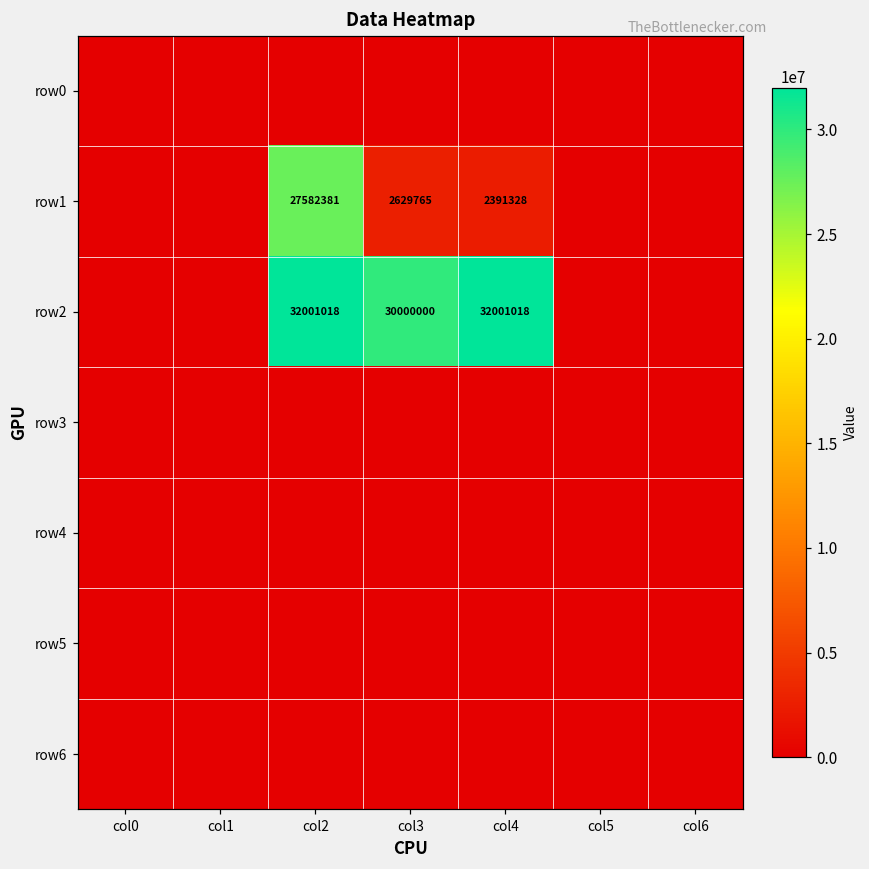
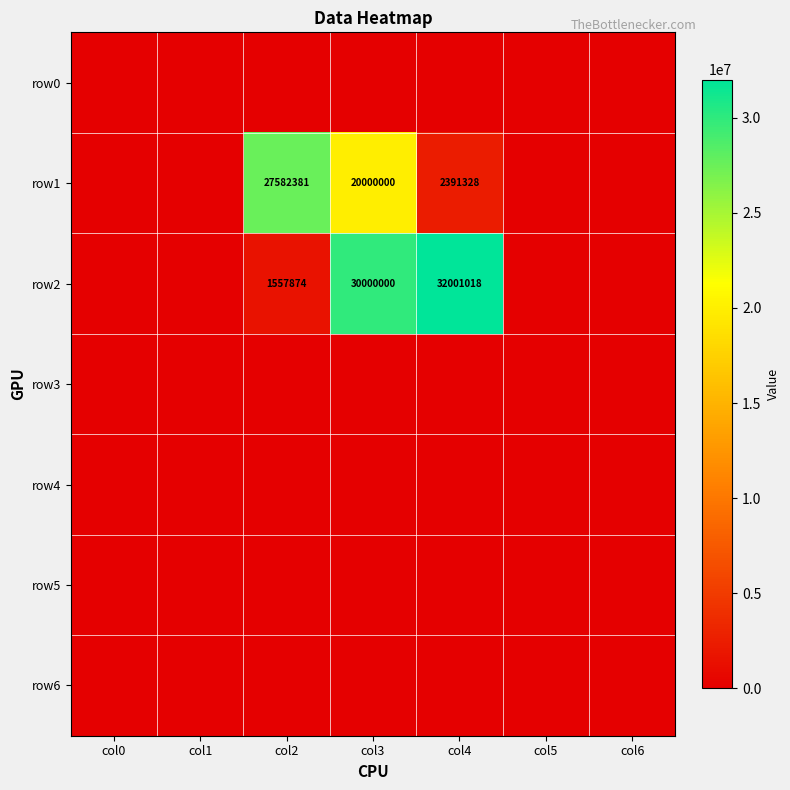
row1, col3: 2629765 -> 20000000
row2, col2: 32001018 -> 1557874
